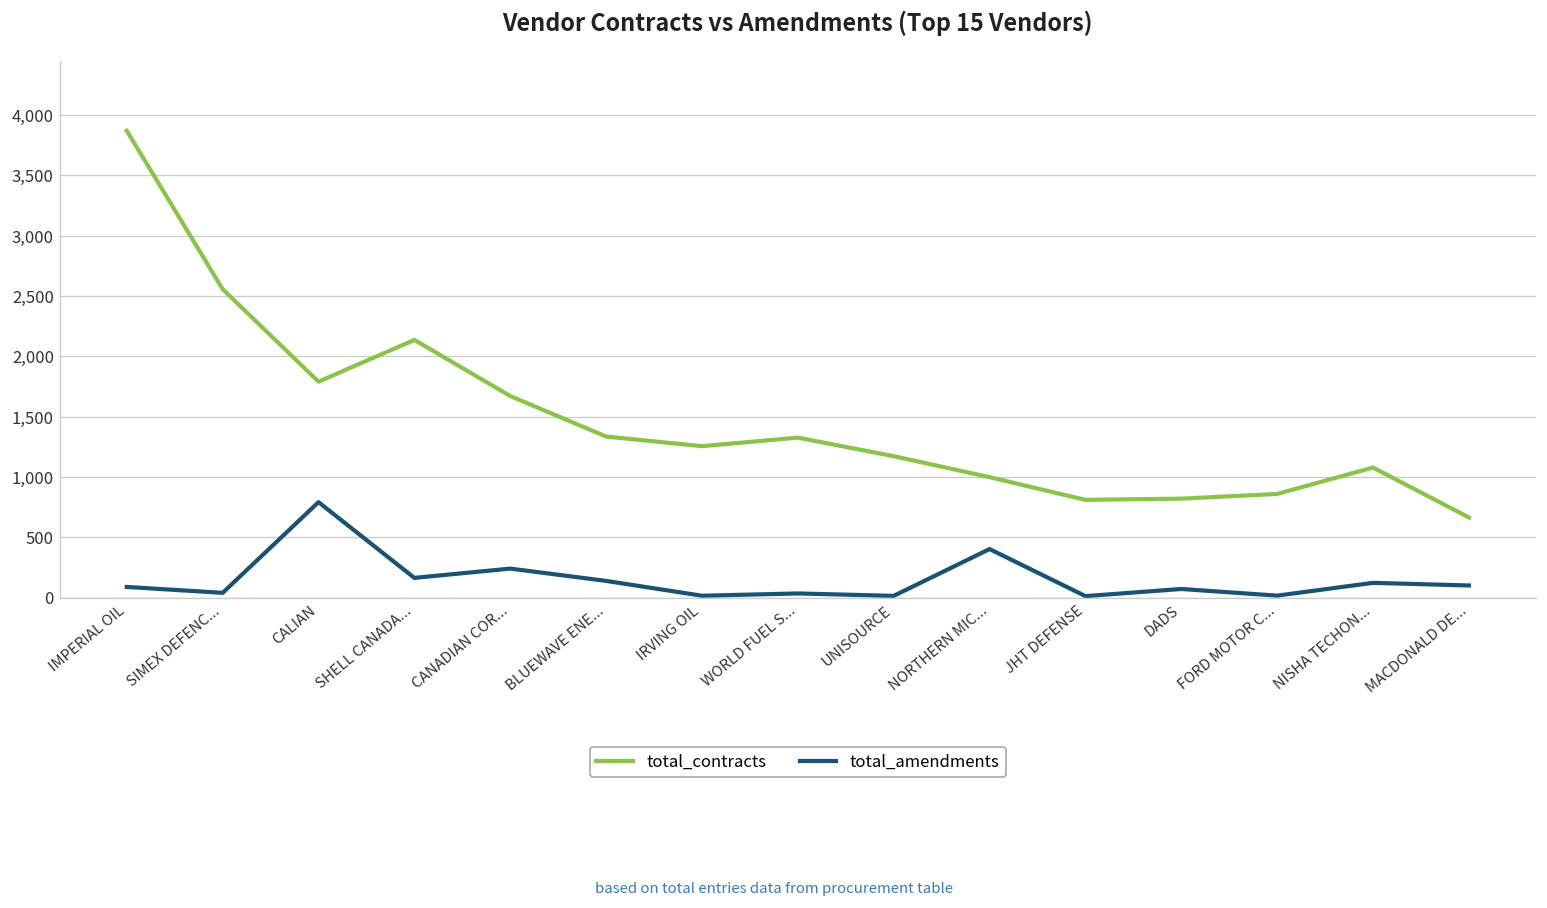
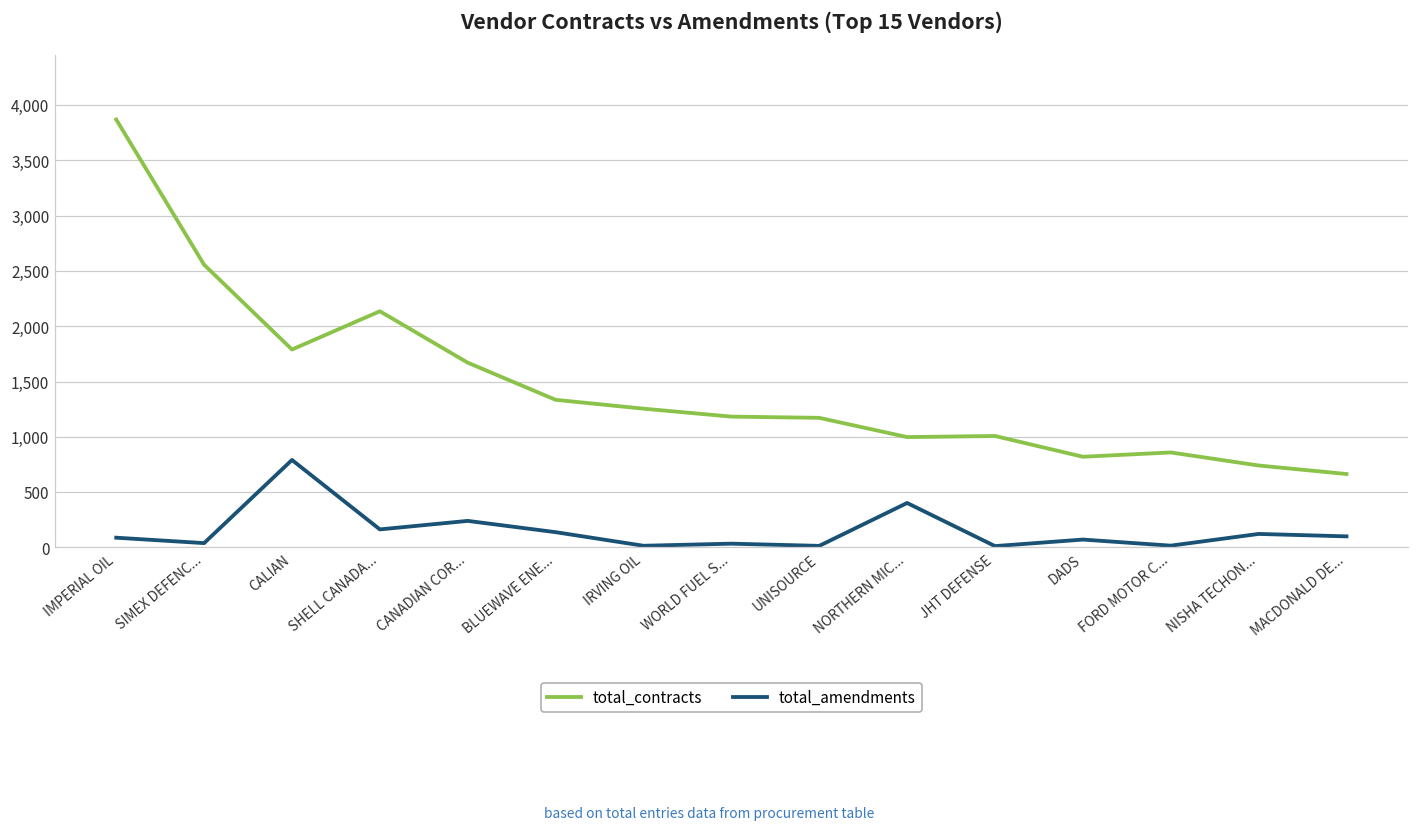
total_contracts, WORLD FUEL S...: 1,330 -> 1,180
total_contracts, JHT DEFENSE: 810 -> 1,010
total_contracts, NISHA TECHON...: 1,080 -> 740
